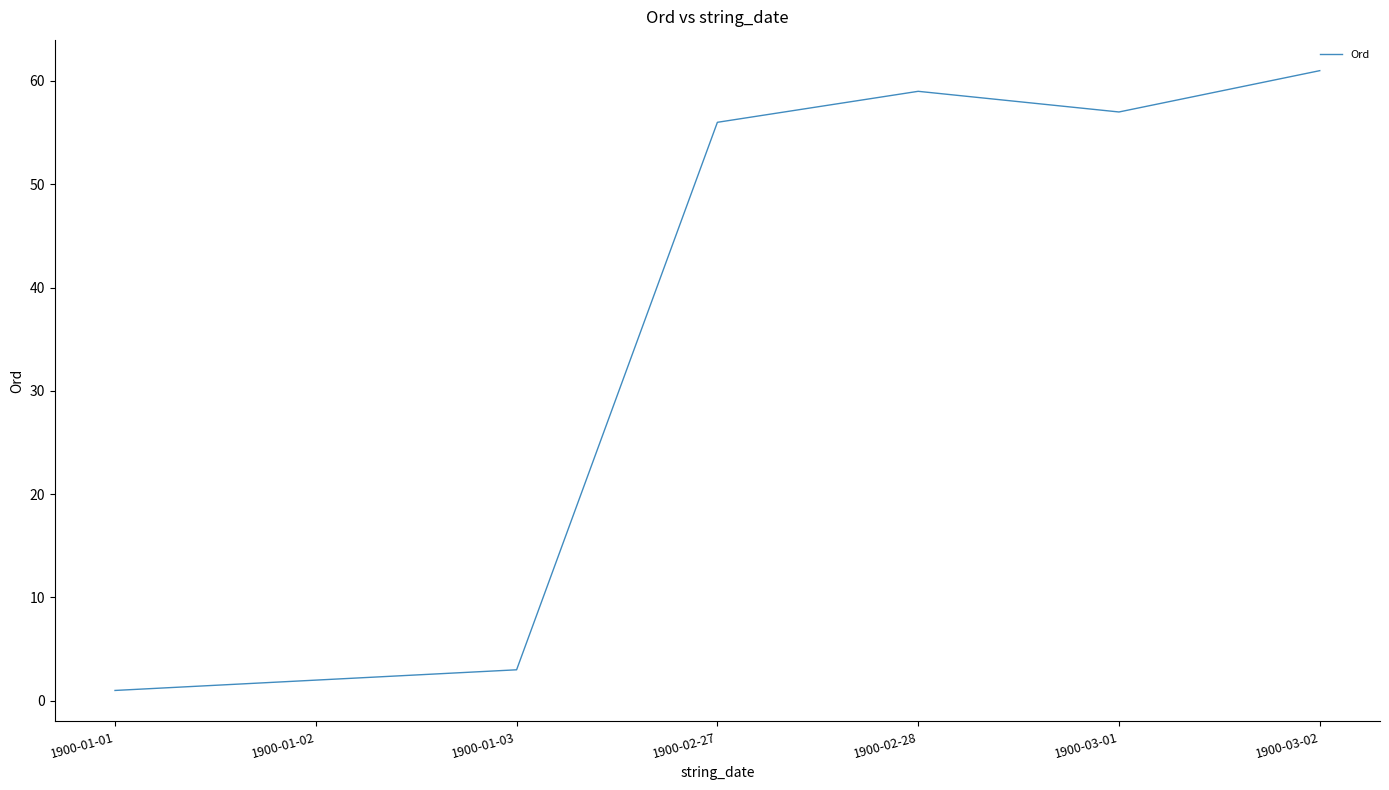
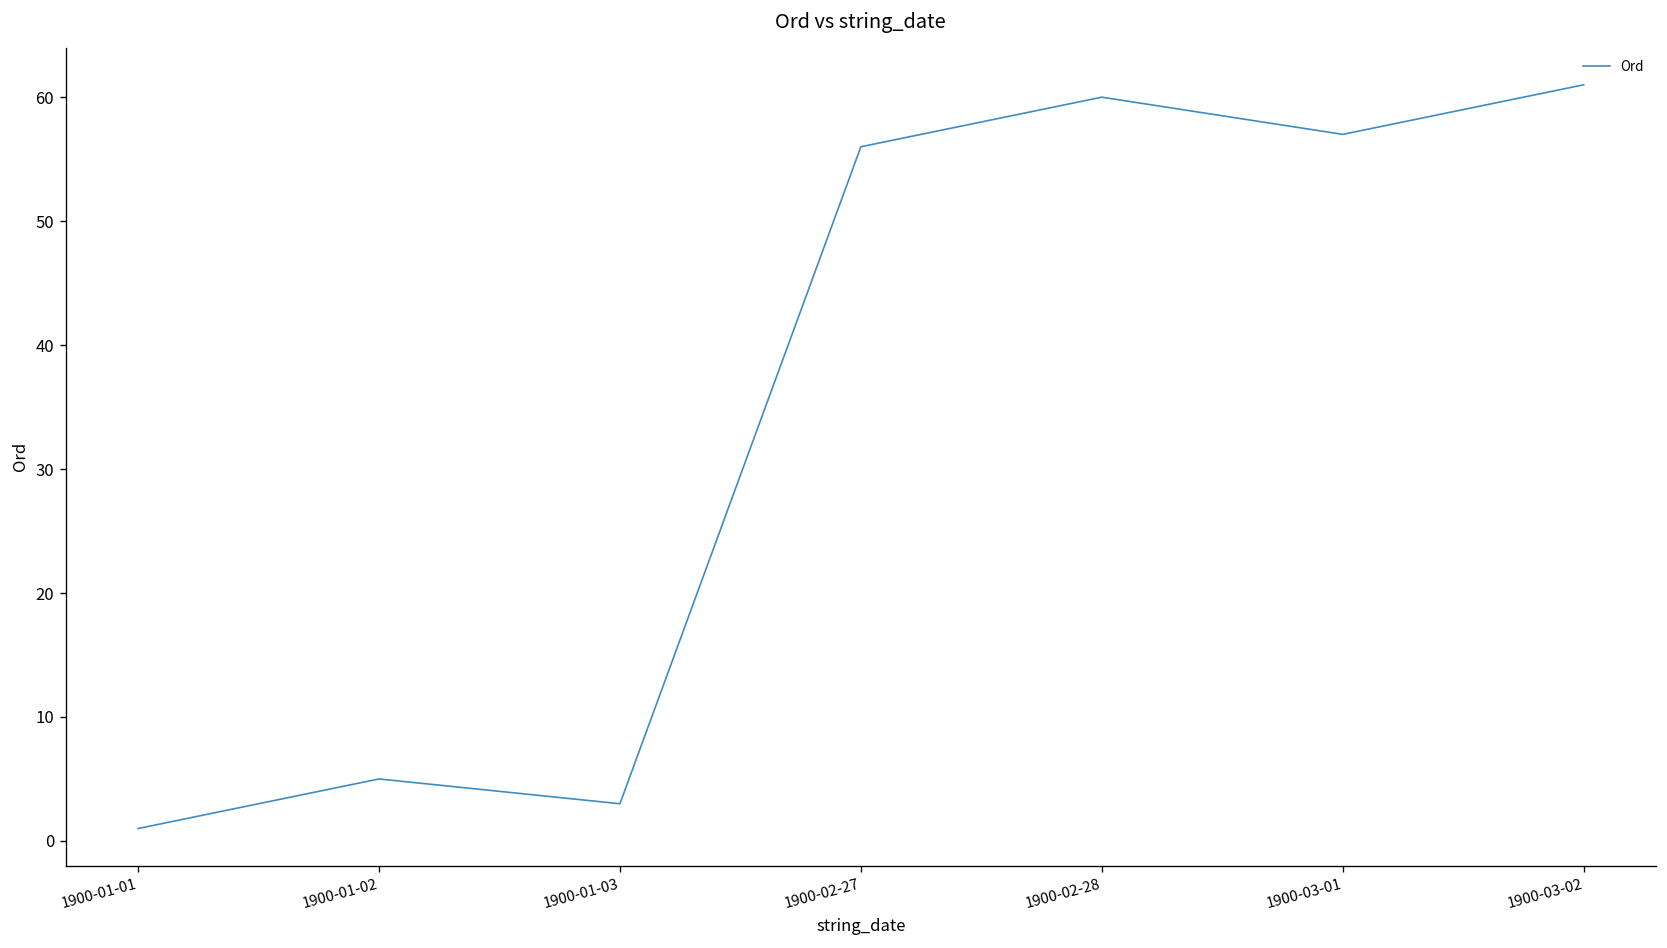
1900-01-02: 2 -> 5
1900-02-28: 59 -> 60
